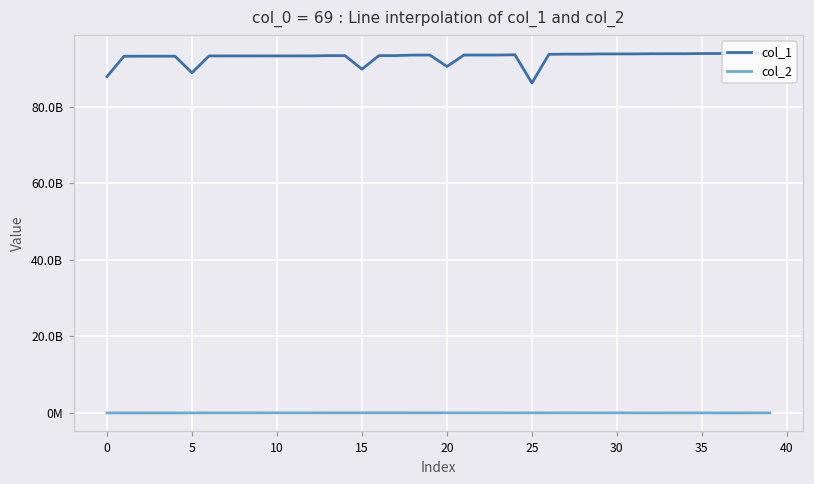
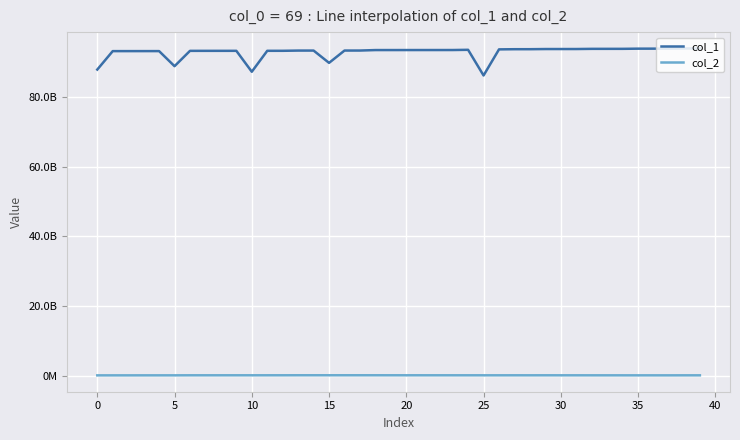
col_1, 10: 93000000000 -> 87000000000
col_1, 20: 90000000000 -> 93000000000
